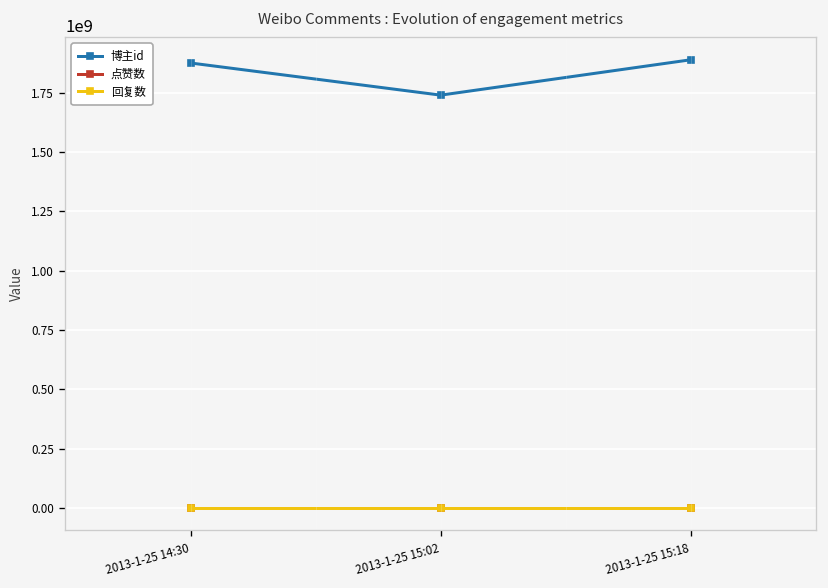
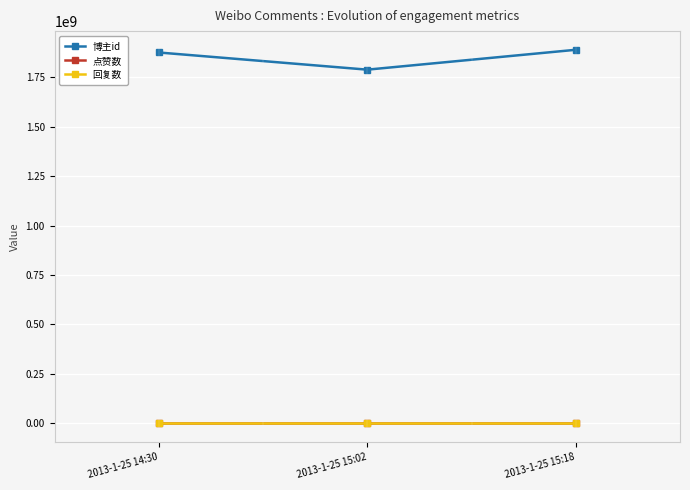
博主id, 2013-1-25 15:02: 1740000000 -> 1790000000
